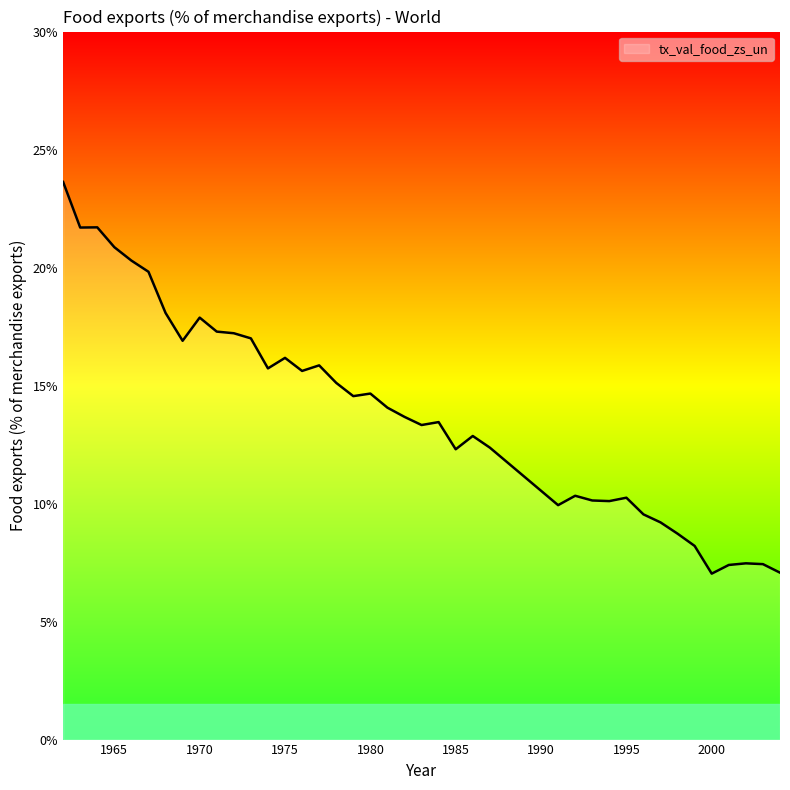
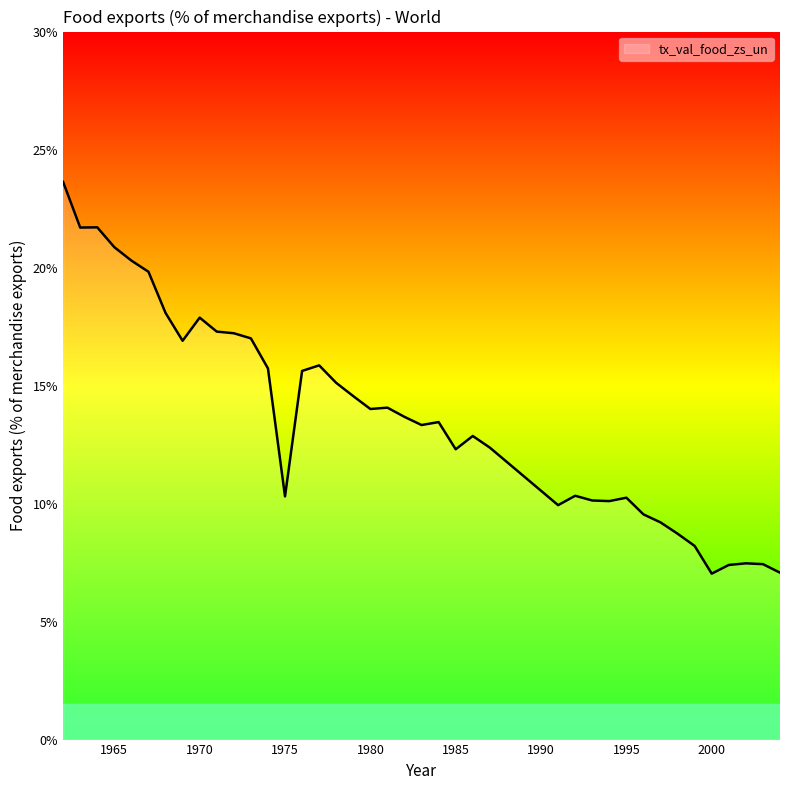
1975: 16.2% -> 10.3%
1980: 14.7% -> 14.0%
